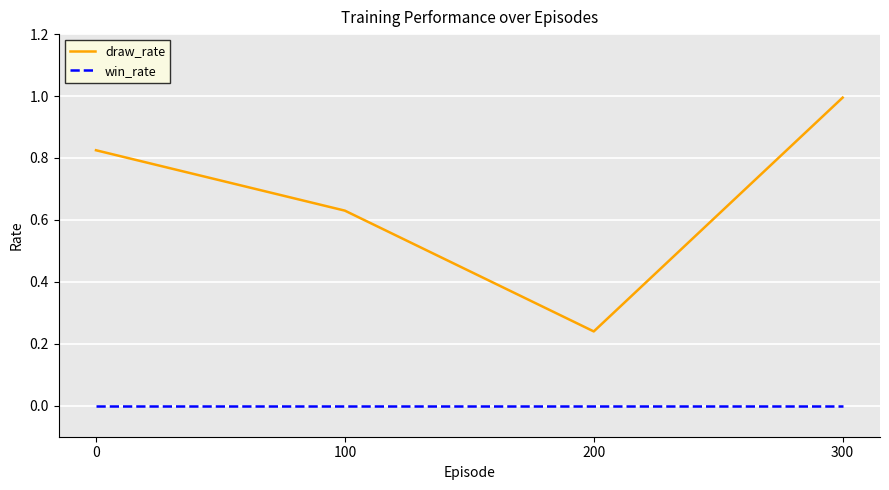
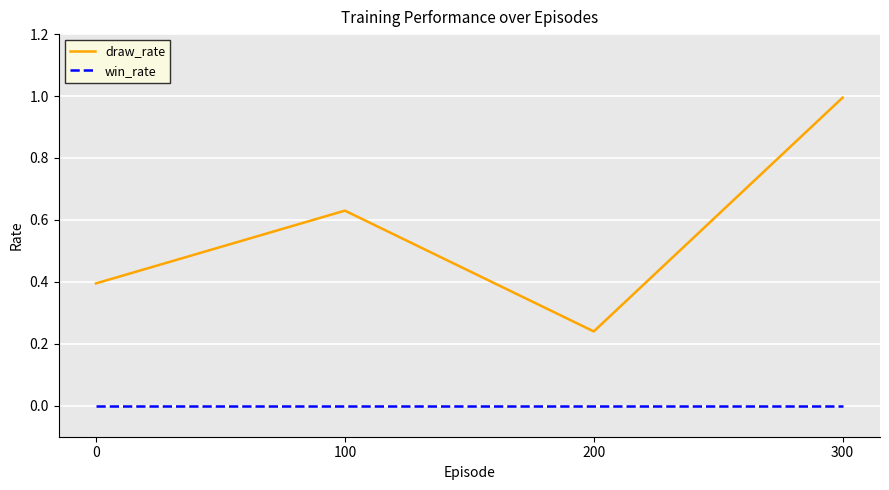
draw_rate, 0: 0.83 -> 0.40
